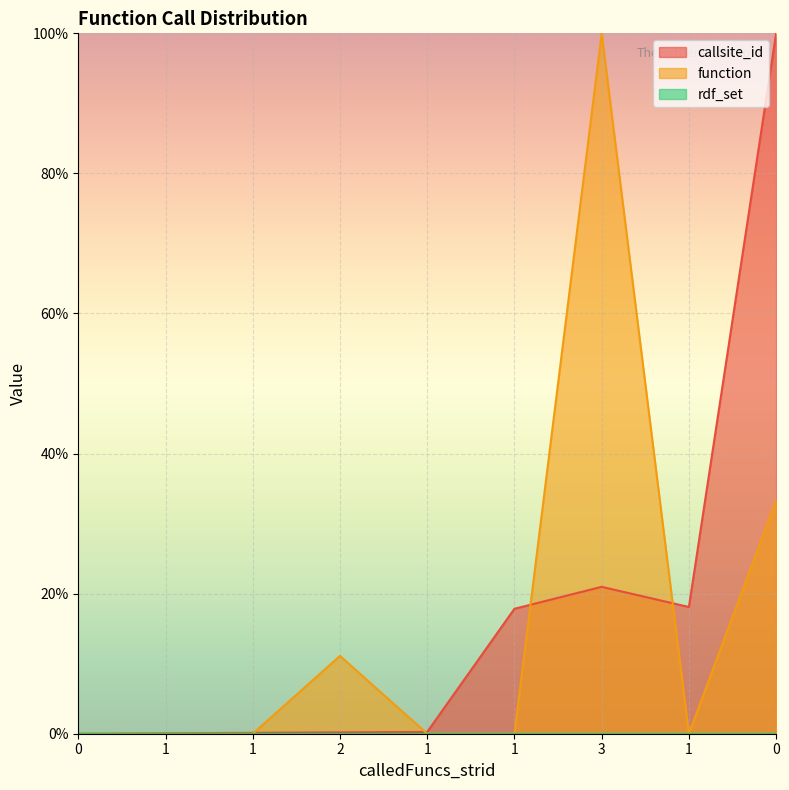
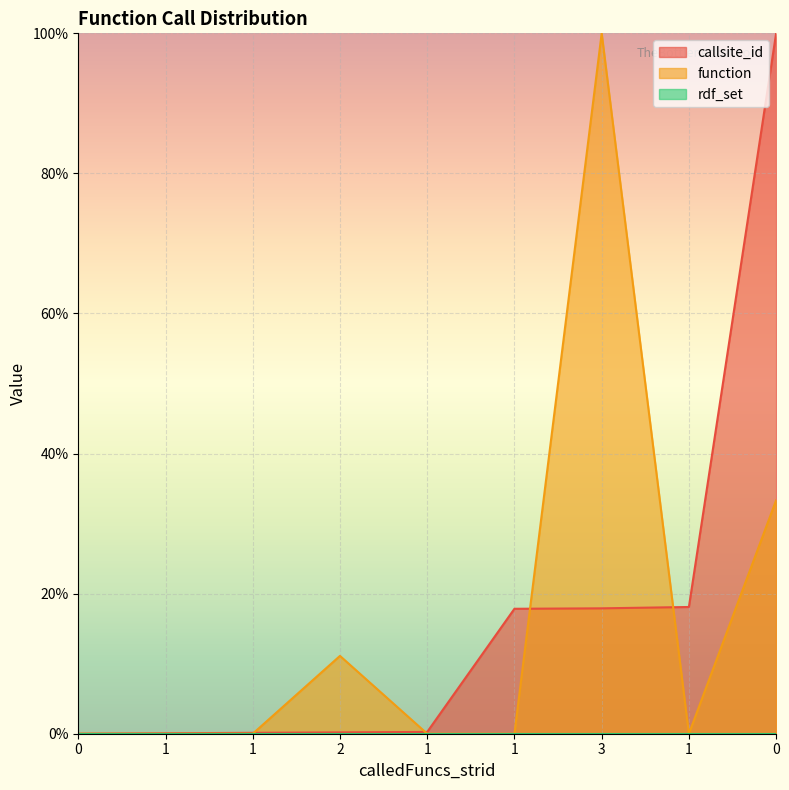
callsite_id, 3: 21% -> 18%
